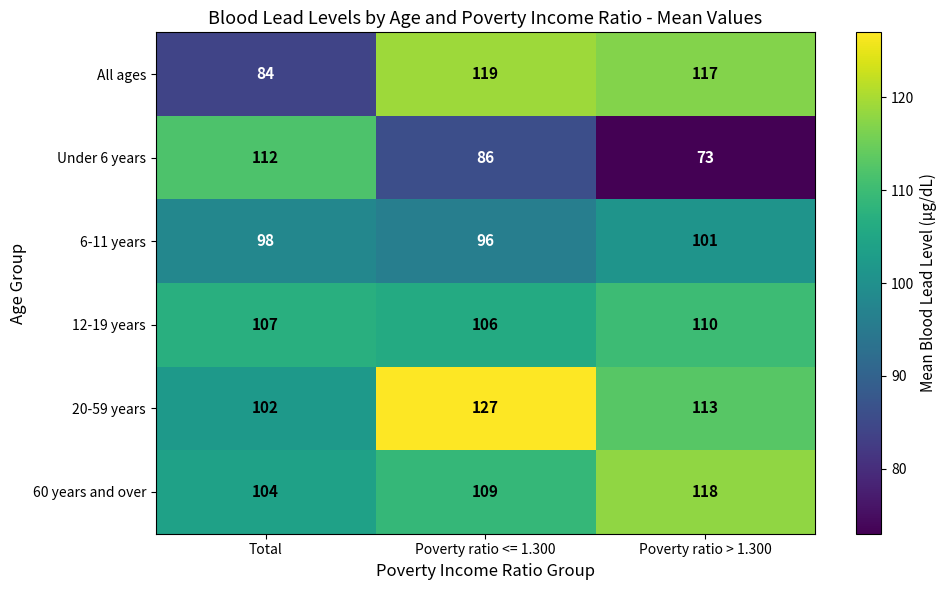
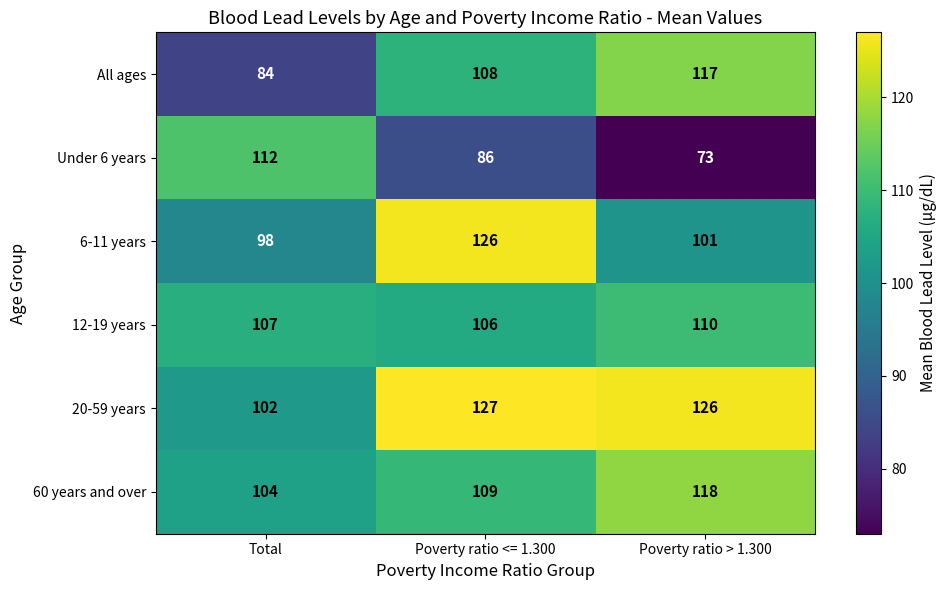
All ages, Poverty ratio <= 1.300: 119 -> 108
6-11 years, Poverty ratio <= 1.300: 96 -> 126
20-59 years, Poverty ratio > 1.300: 113 -> 126
